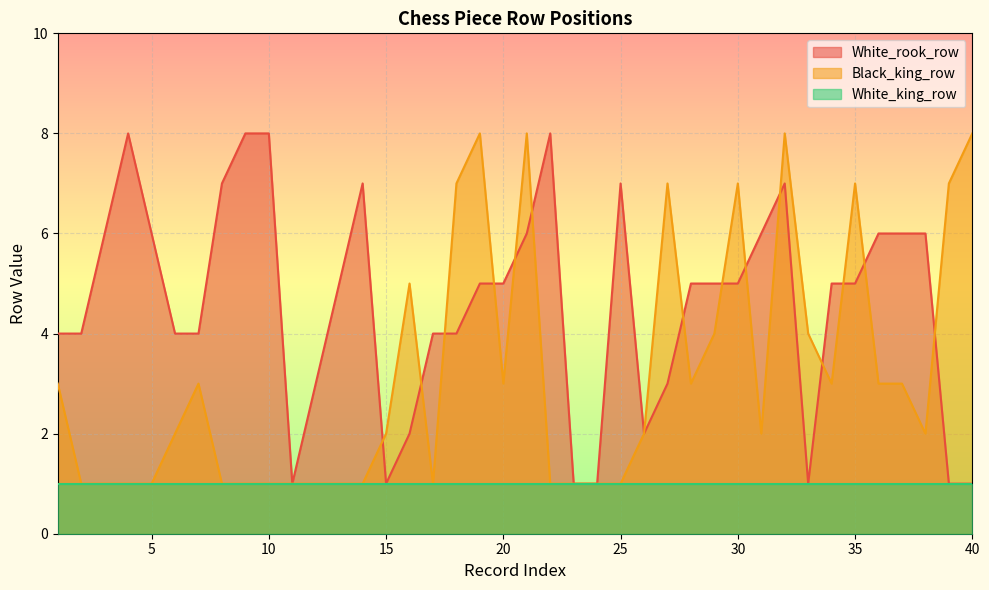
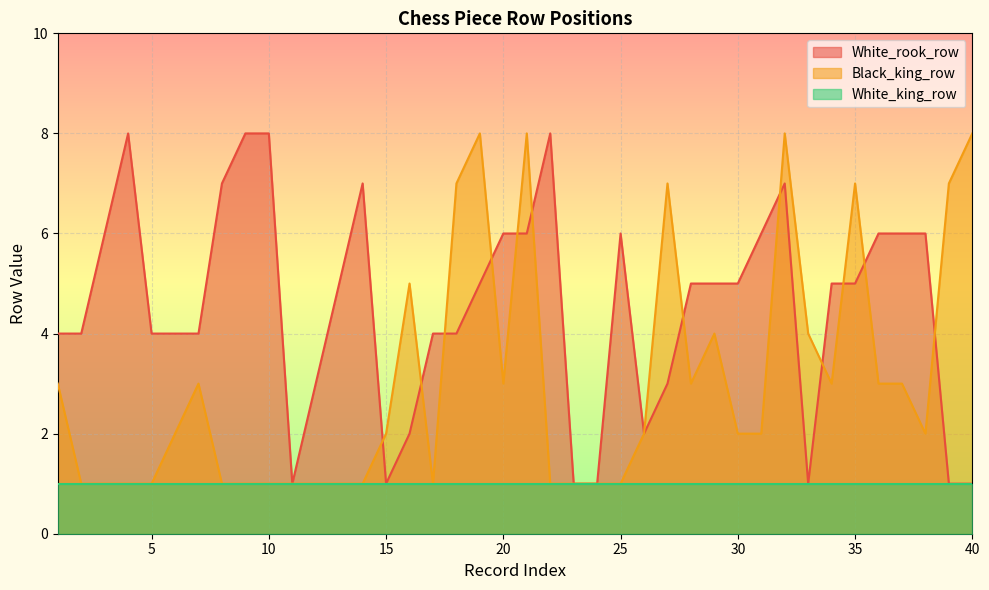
White_rook_row, 5: 6 -> 4
White_rook_row, 20: 5 -> 6
White_rook_row, 25: 7 -> 6
Black_king_row, 30: 7 -> 2
